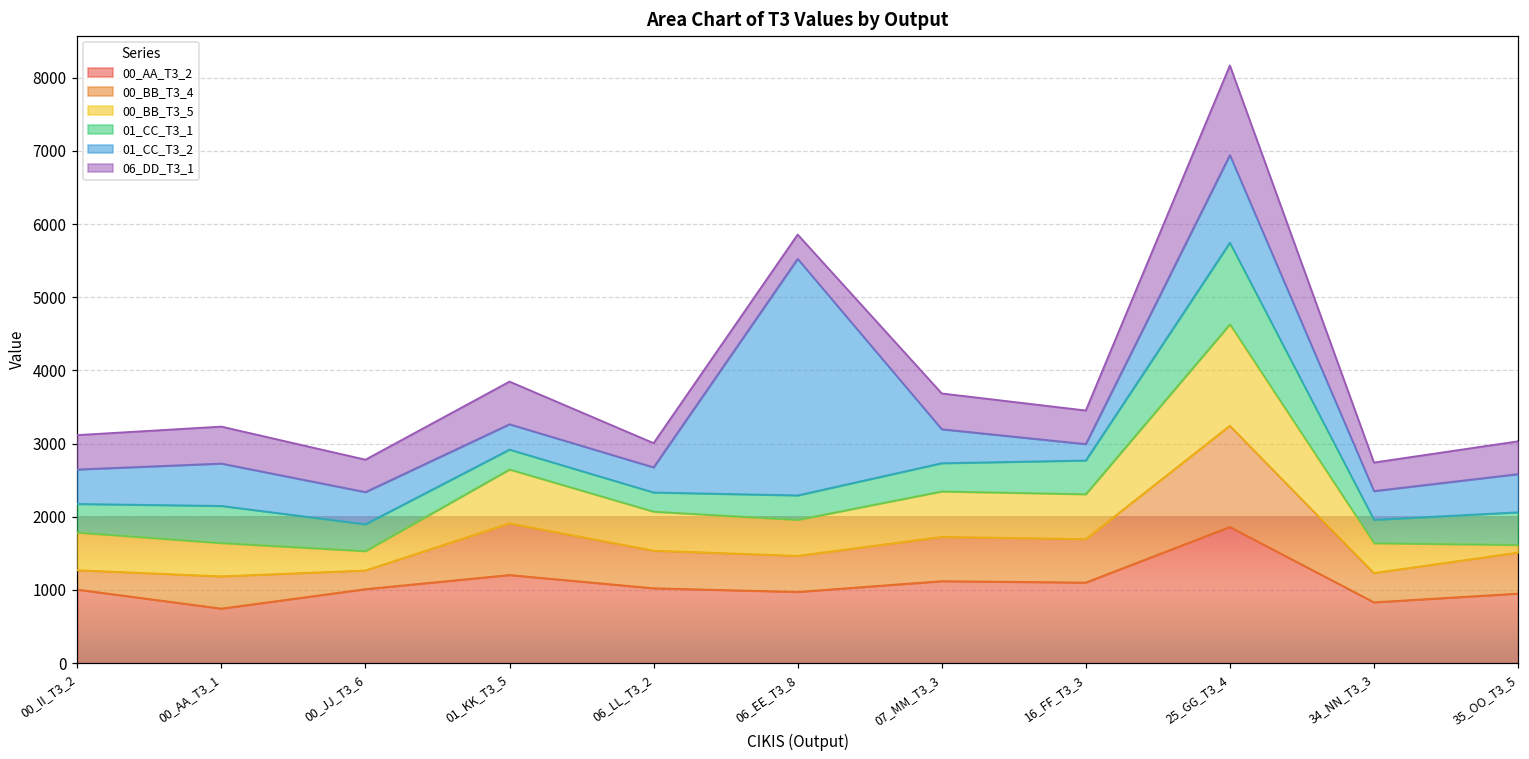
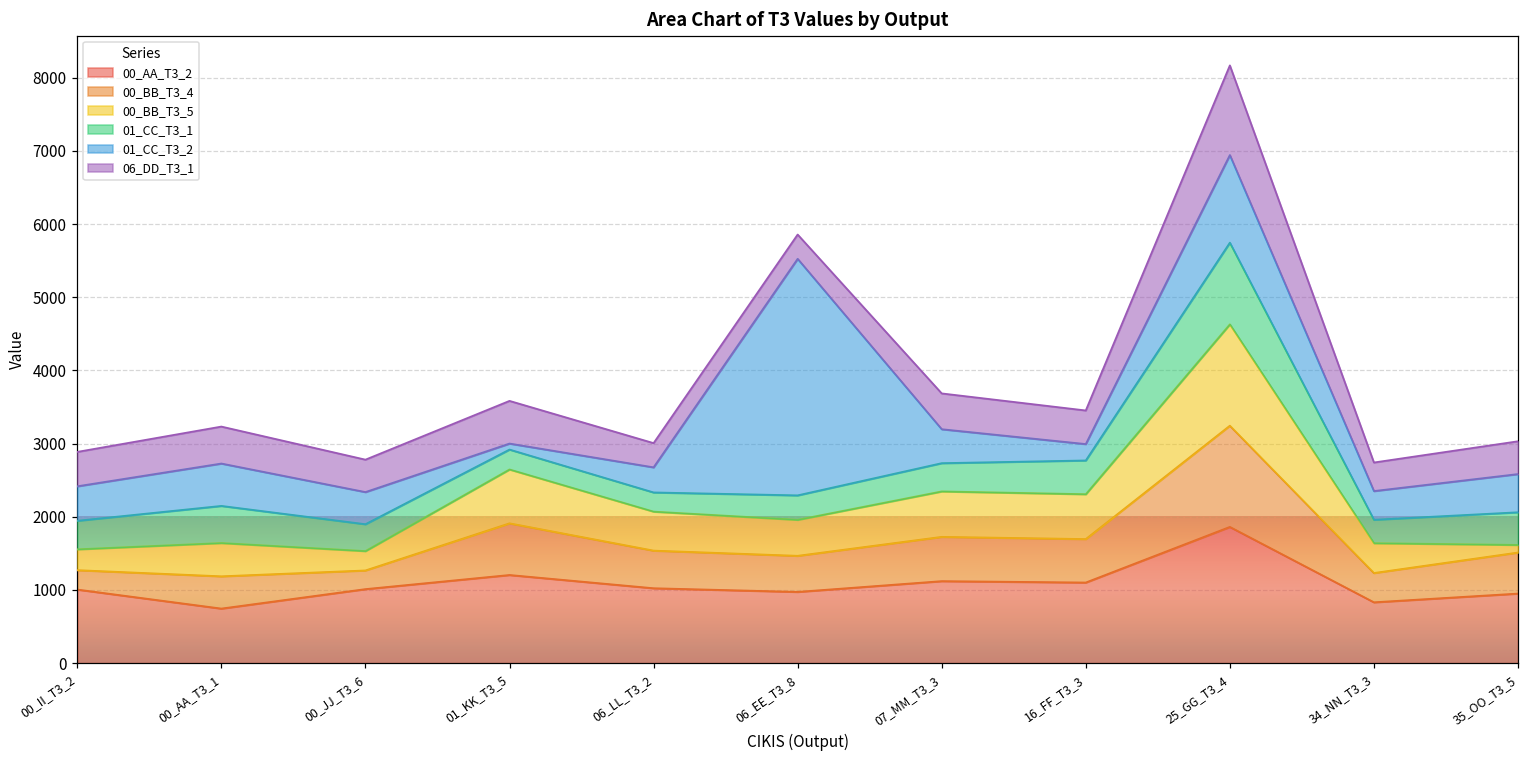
00_BB_T3_5, 00_II_T3_2: 500 -> 300
01_CC_T3_2, 01_KK_T3_5: 300 -> 100
